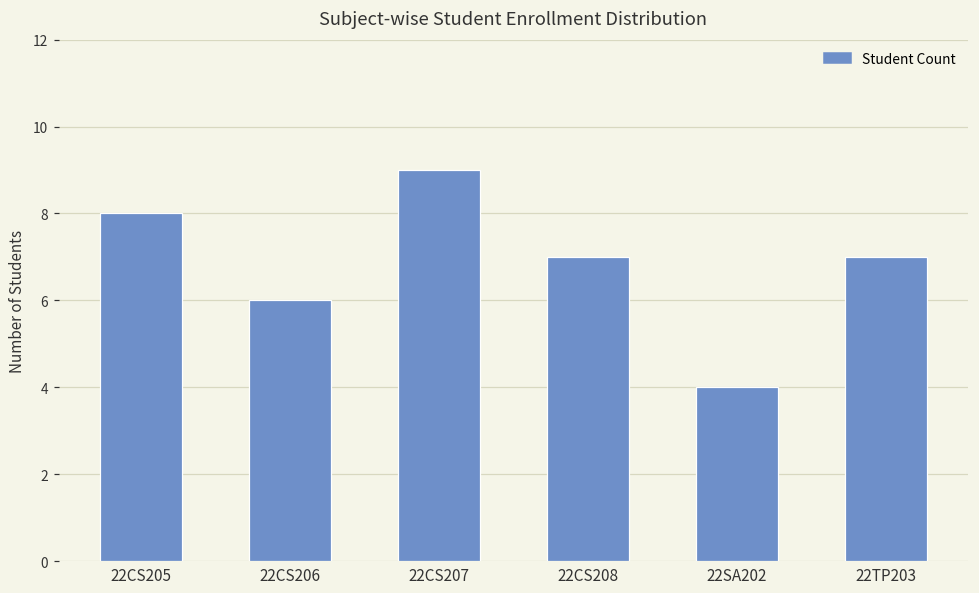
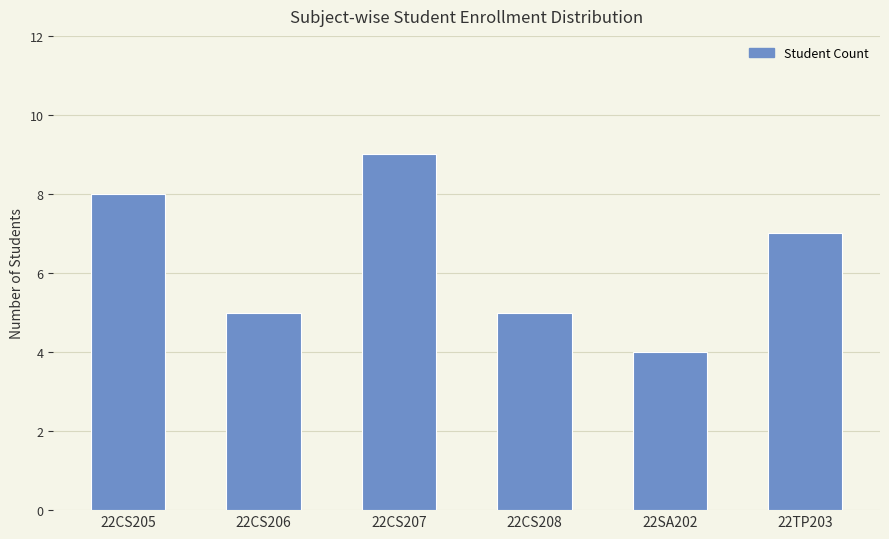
22CS206: 6 -> 5
22CS208: 7 -> 5
